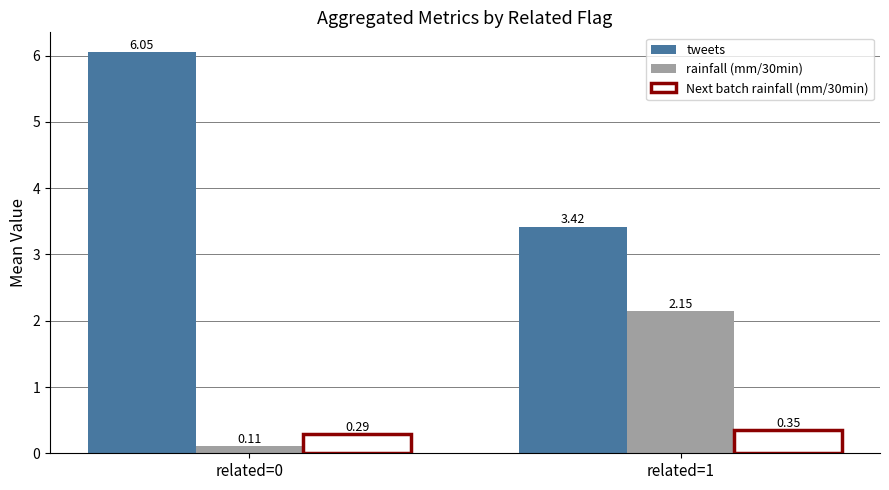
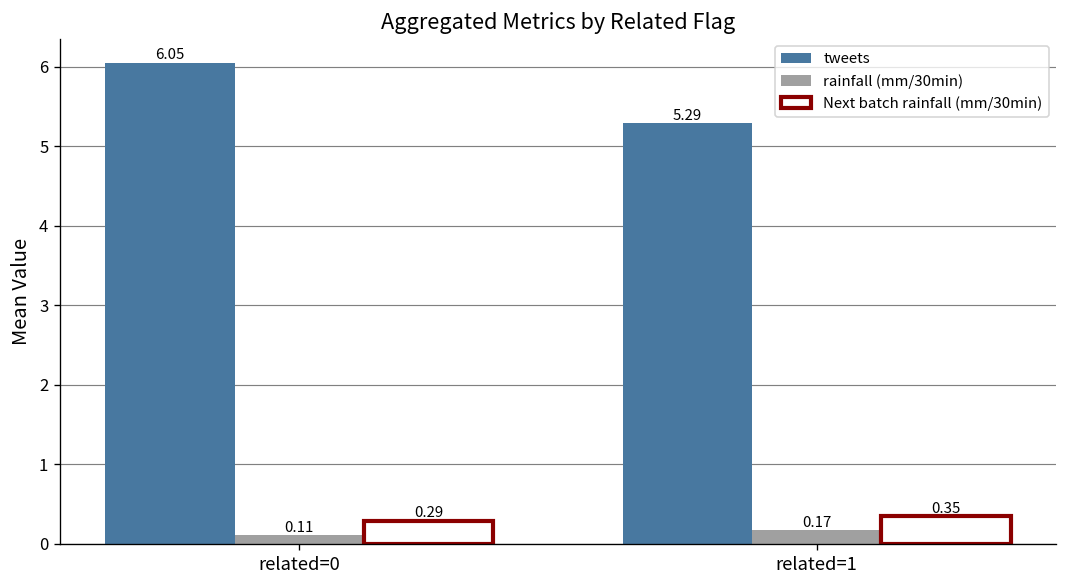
tweets, related=1: 3.42 -> 5.29
rainfall (mm/30min), related=1: 2.15 -> 0.17
